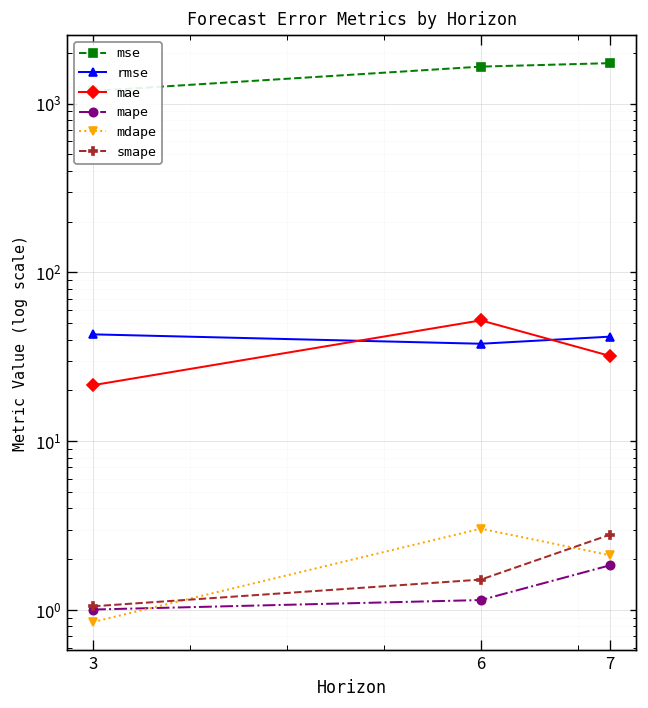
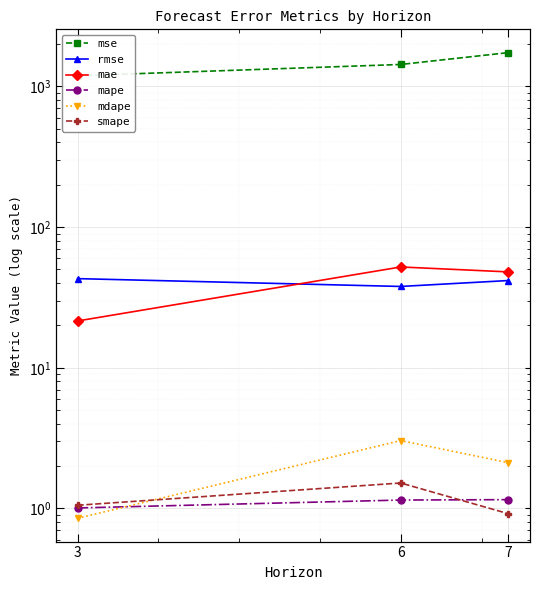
mse, 6: 1700 -> 1400
mae, 7: 32 -> 48
mape, 7: 1.8 -> 1.2
smape, 7: 2.8 -> 0.9
